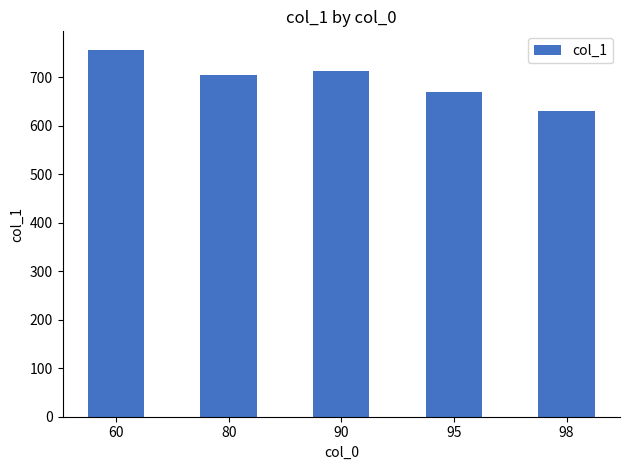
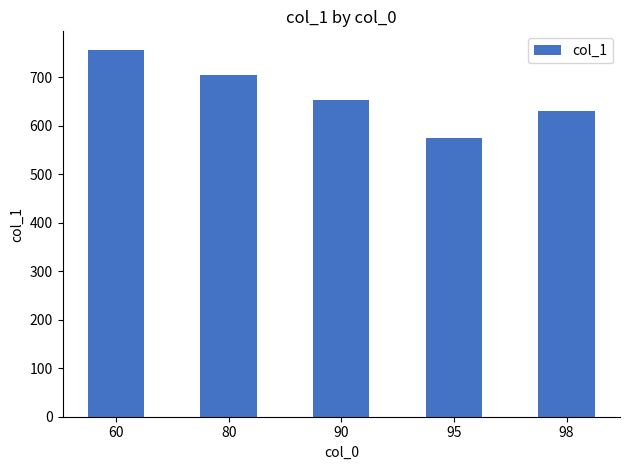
90: 710 -> 650
95: 670 -> 570
